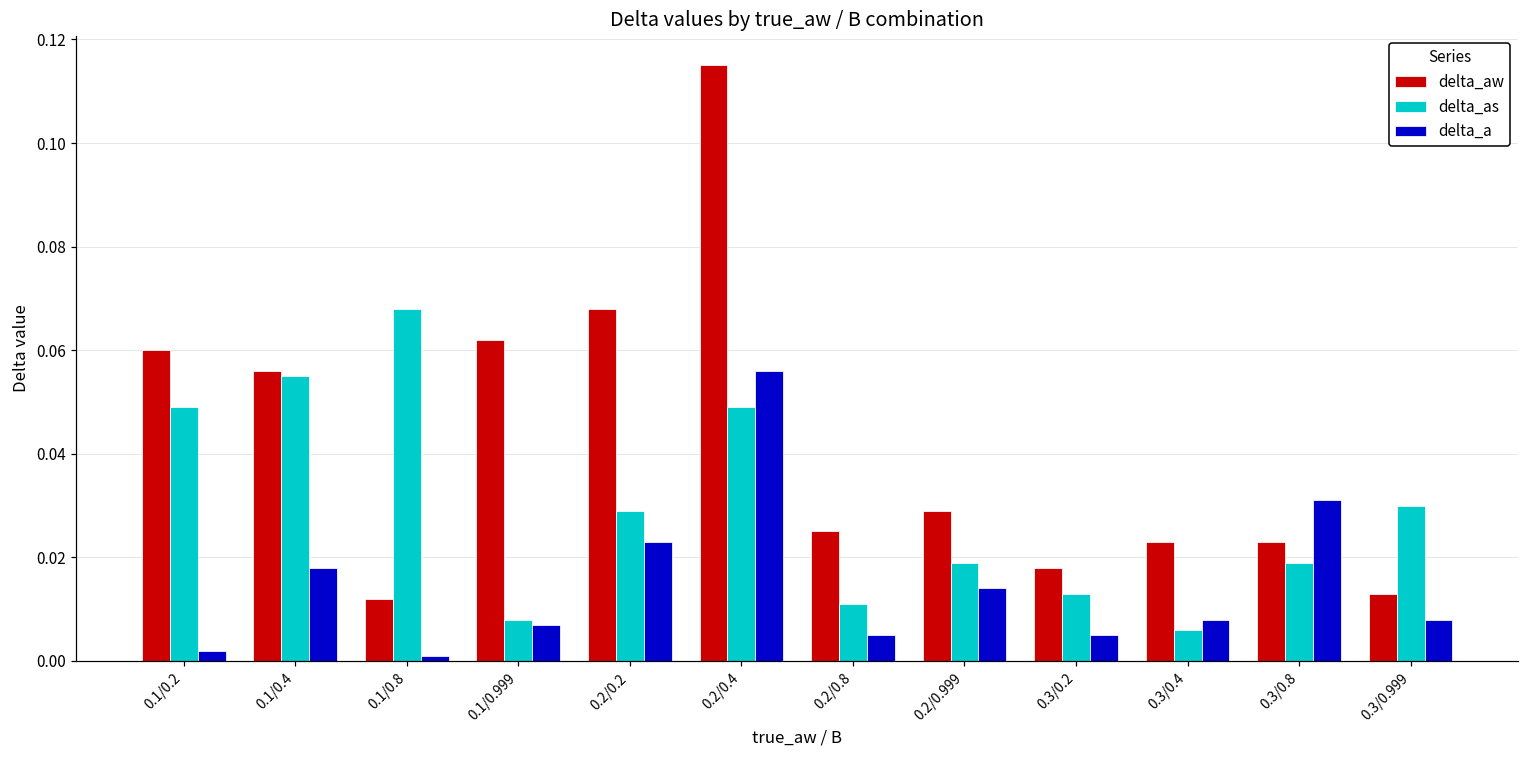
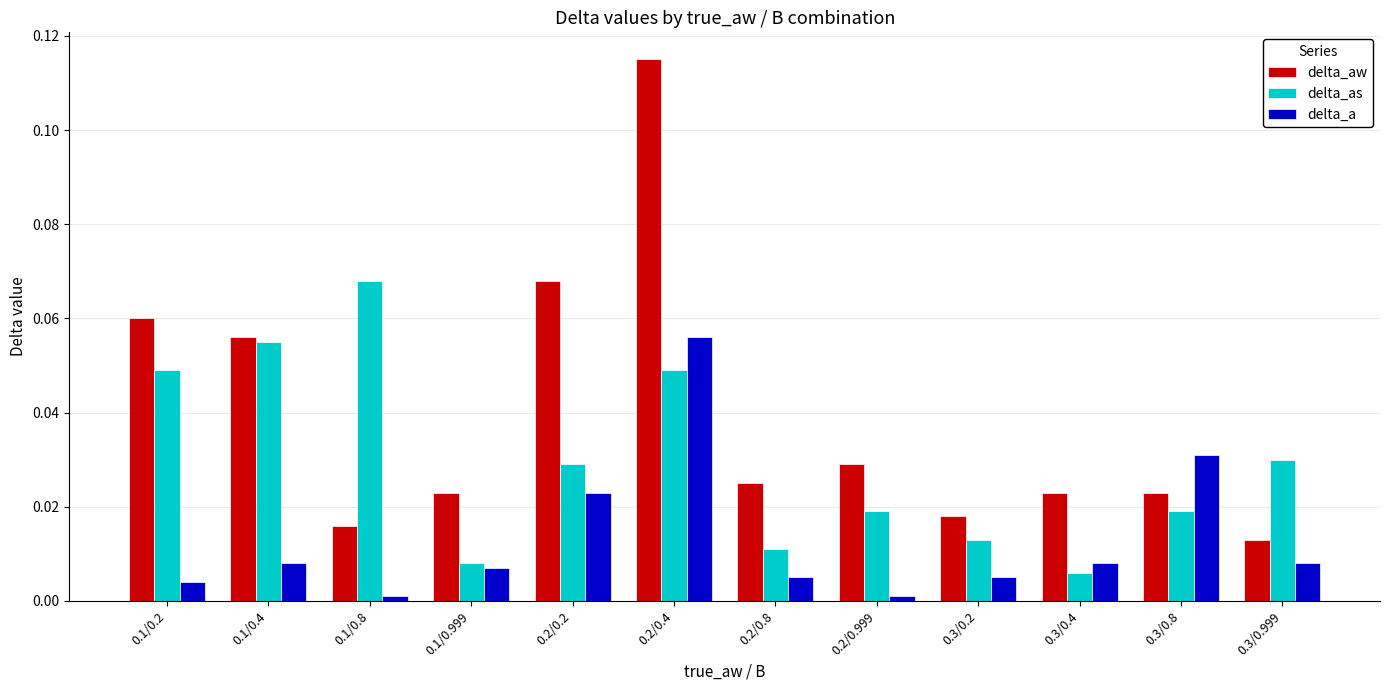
delta_a, 0.1/0.2: 0.002 -> 0.004
delta_a, 0.1/0.4: 0.018 -> 0.008
delta_aw, 0.1/0.8: 0.012 -> 0.016
delta_aw, 0.1/0.999: 0.062 -> 0.023
delta_a, 0.2/0.999: 0.014 -> 0.001
